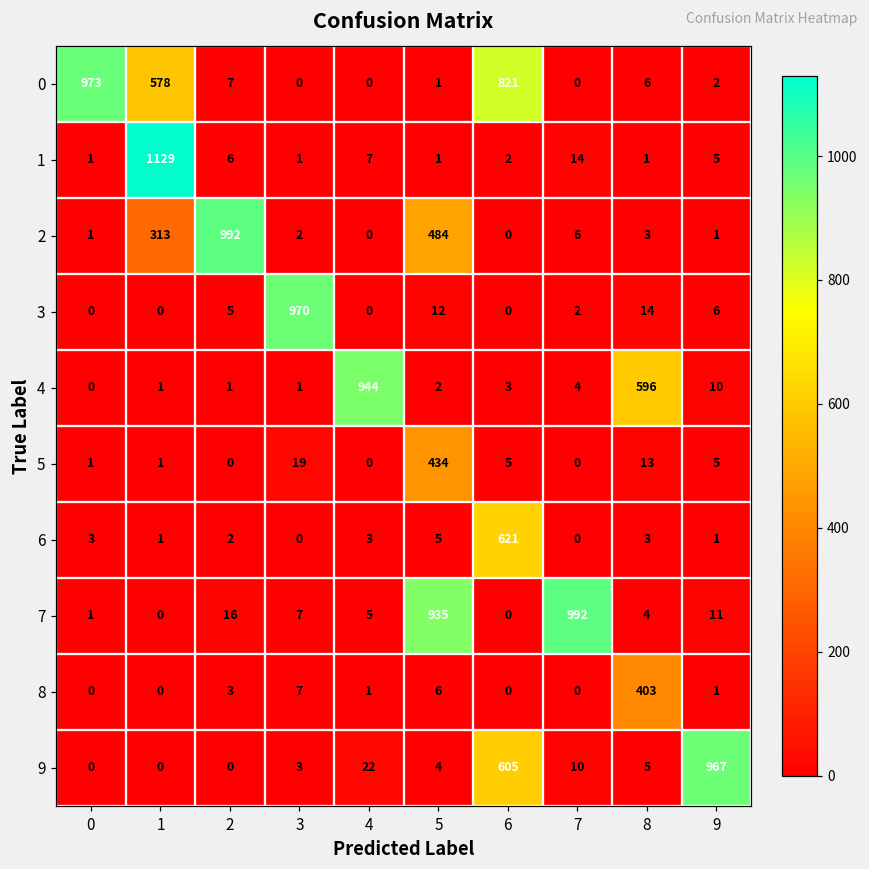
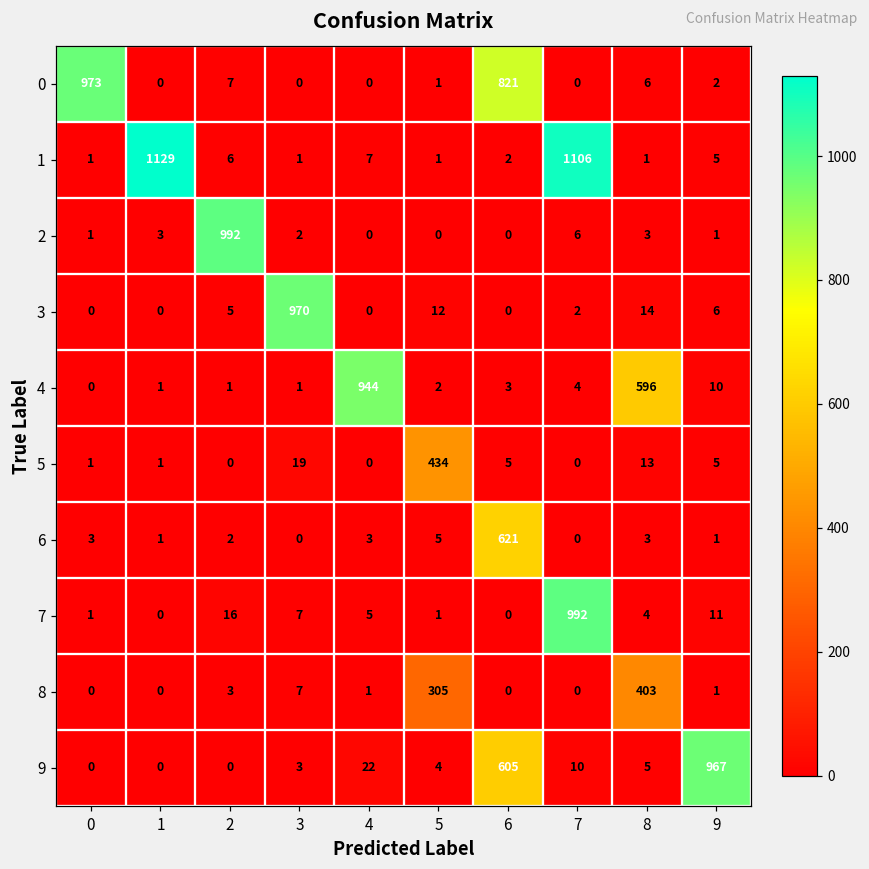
0, 1: 578 -> 0
1, 7: 14 -> 1106
2, 1: 313 -> 3
2, 5: 484 -> 0
7, 5: 935 -> 1
8, 5: 6 -> 305
